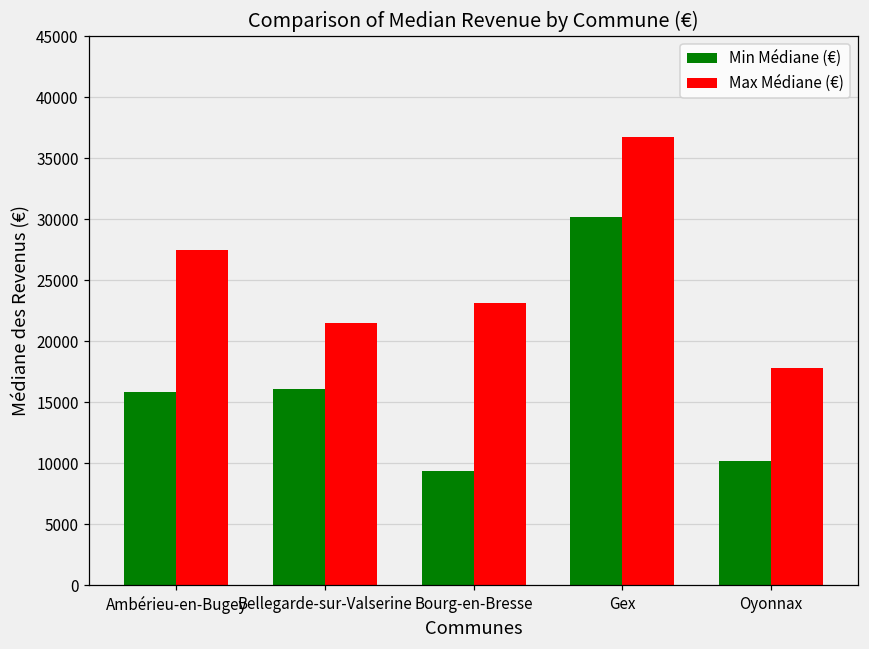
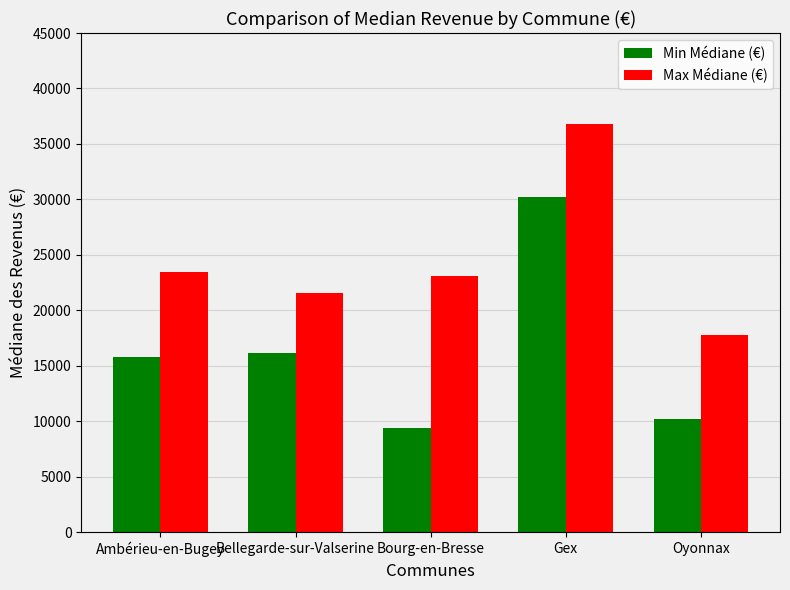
Max Médiane (€), Ambérieu-en-Bugey: 27500 -> 23500
